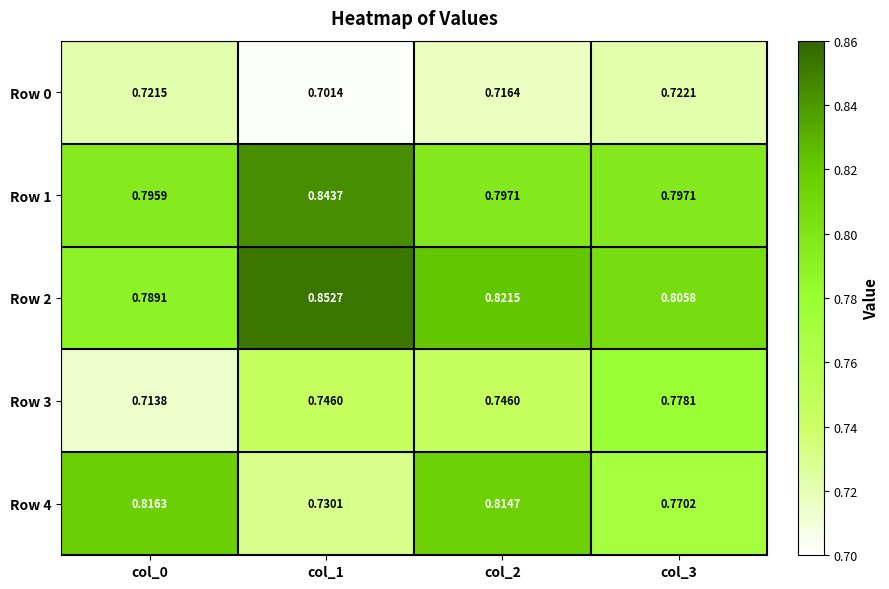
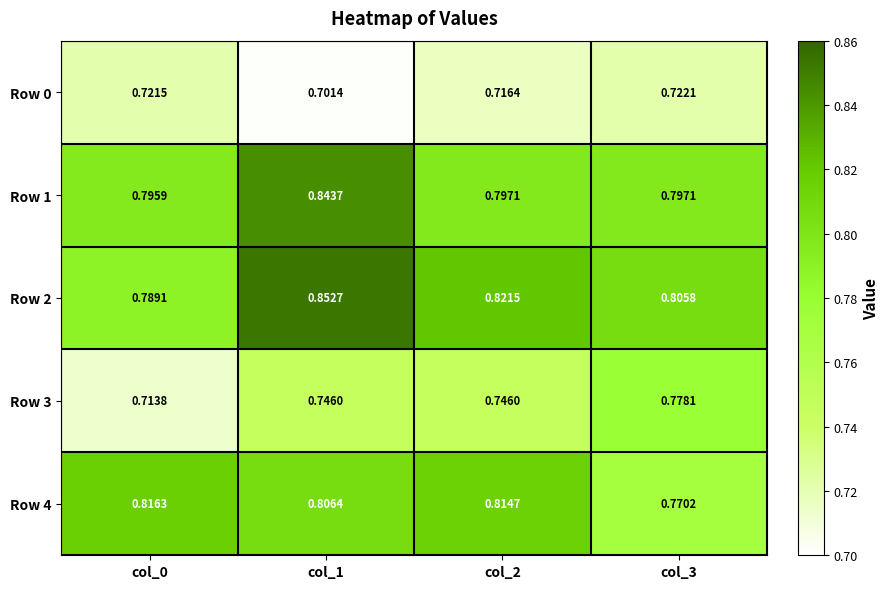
Row 4, col_1: 0.7301 -> 0.8064
